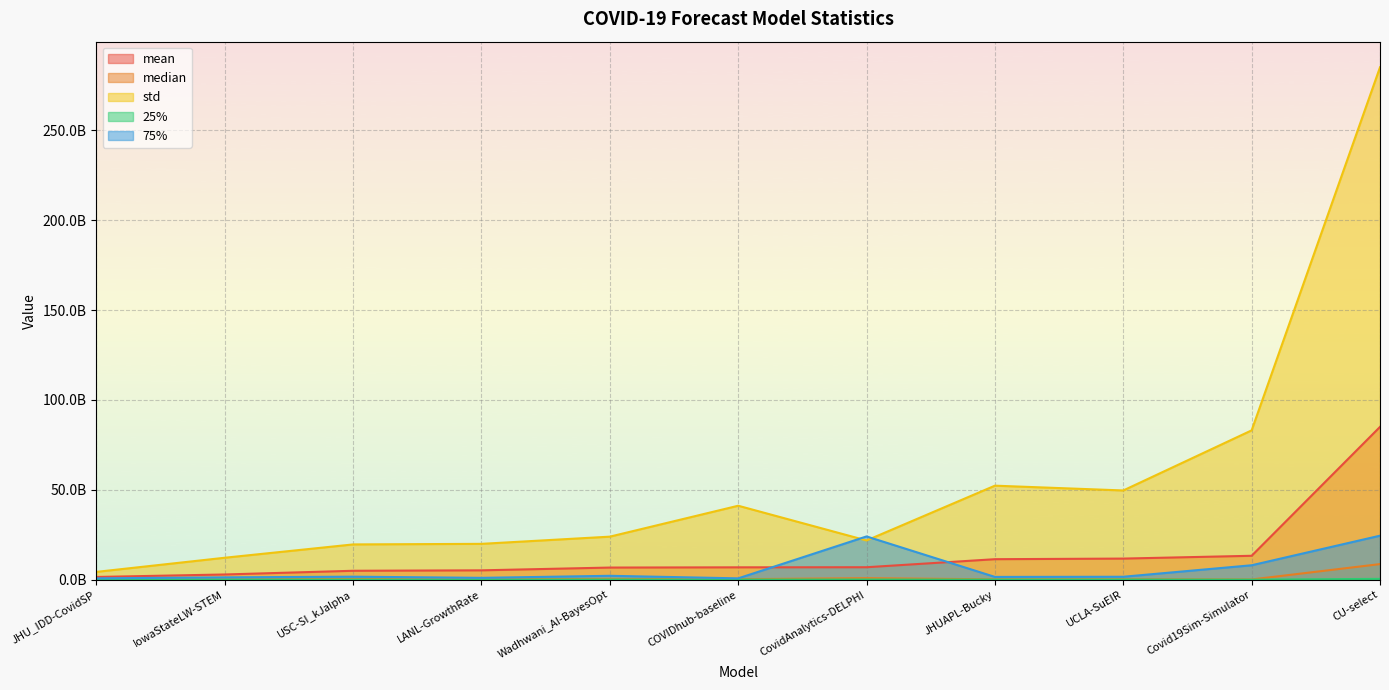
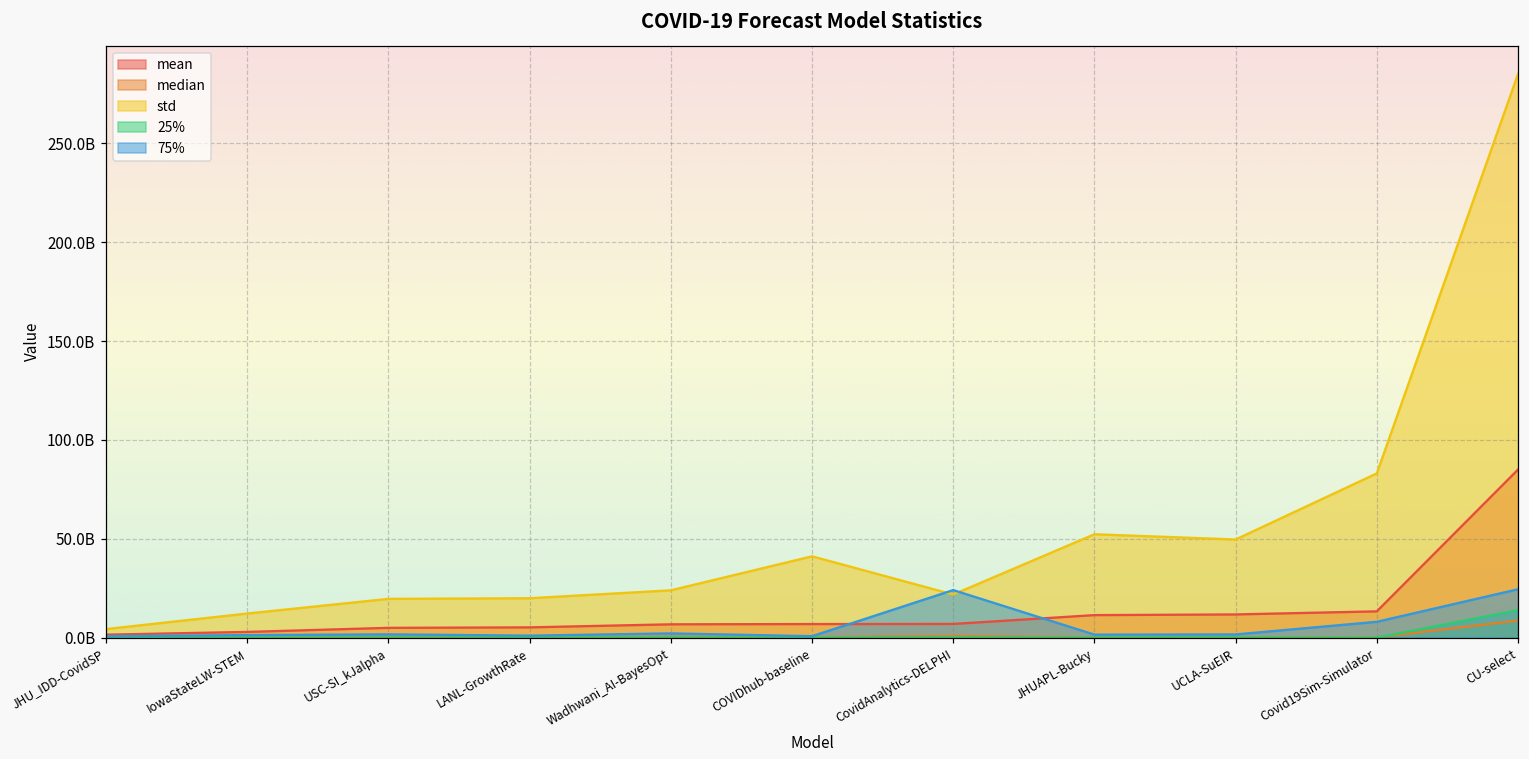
25%, CU-select: 0 -> 14000000000
